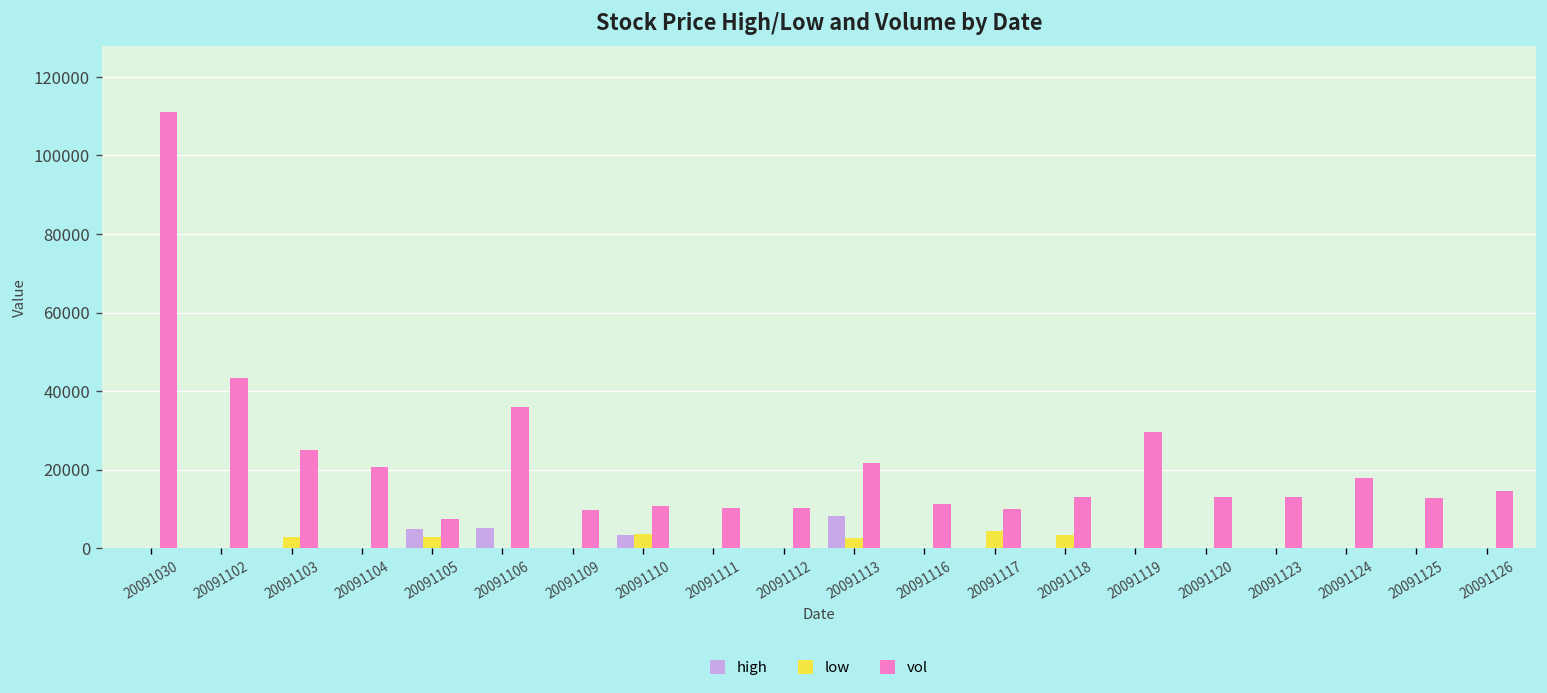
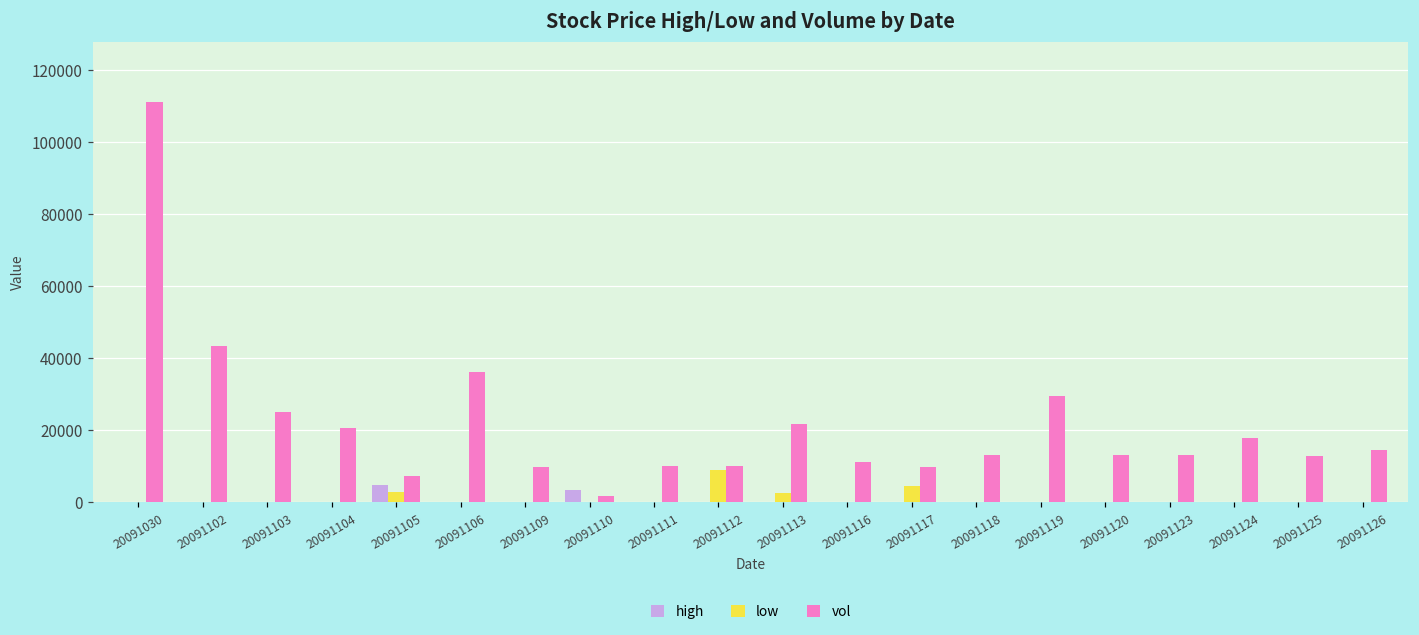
low, 20091103: 3000 -> 0
high, 20091106: 5000 -> 0
low, 20091110: 4000 -> 0
vol, 20091110: 11000 -> 2000
low, 20091112: 0 -> 9000
high, 20091113: 8000 -> 0
low, 20091118: 3000 -> 0
